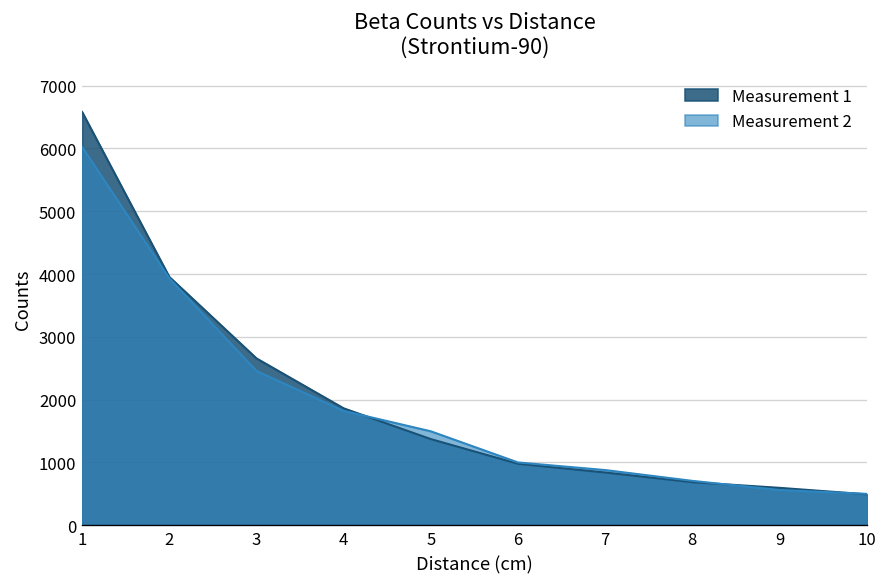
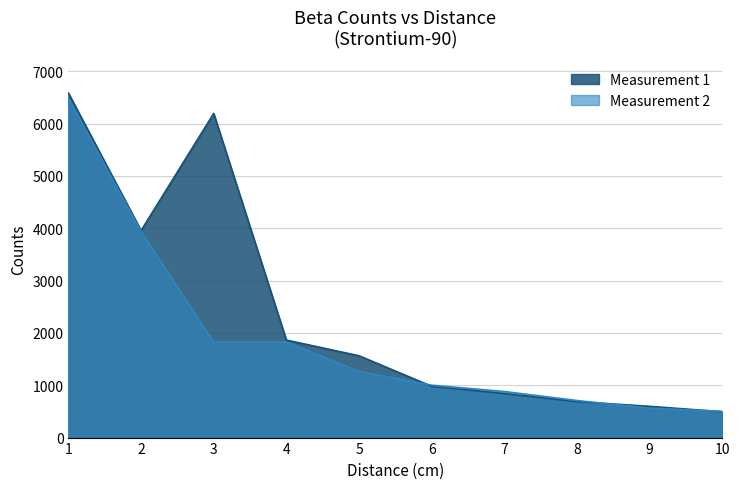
Measurement 2, 1: 6000 -> 6500
Measurement 1, 3: 2700 -> 6200
Measurement 2, 3: 2500 -> 1800
Measurement 1, 5: 1400 -> 1600
Measurement 2, 5: 1500 -> 1300
